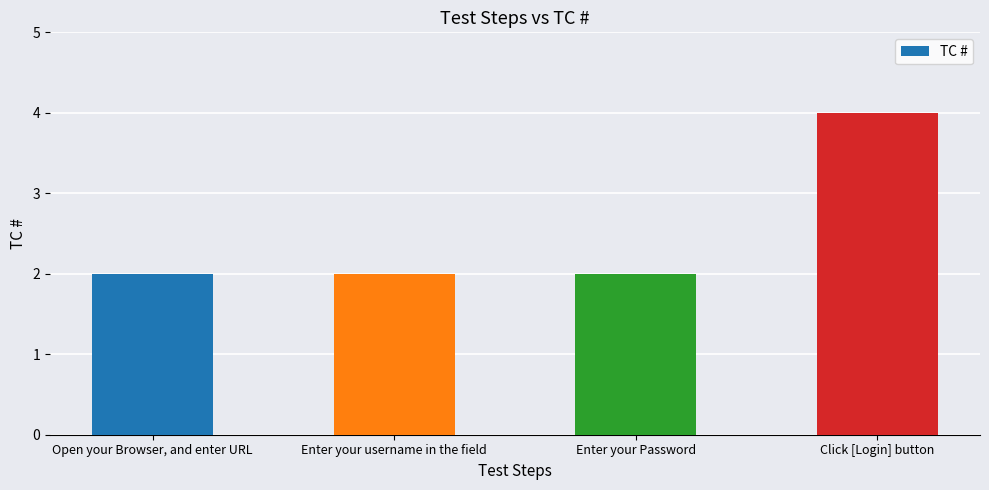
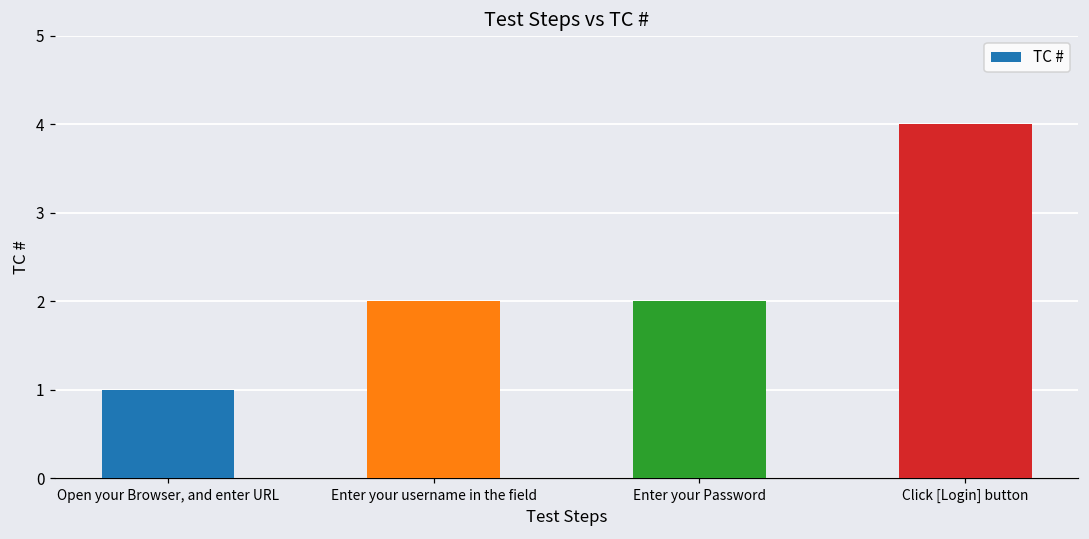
Open your Browser, and enter URL: 2 -> 1
